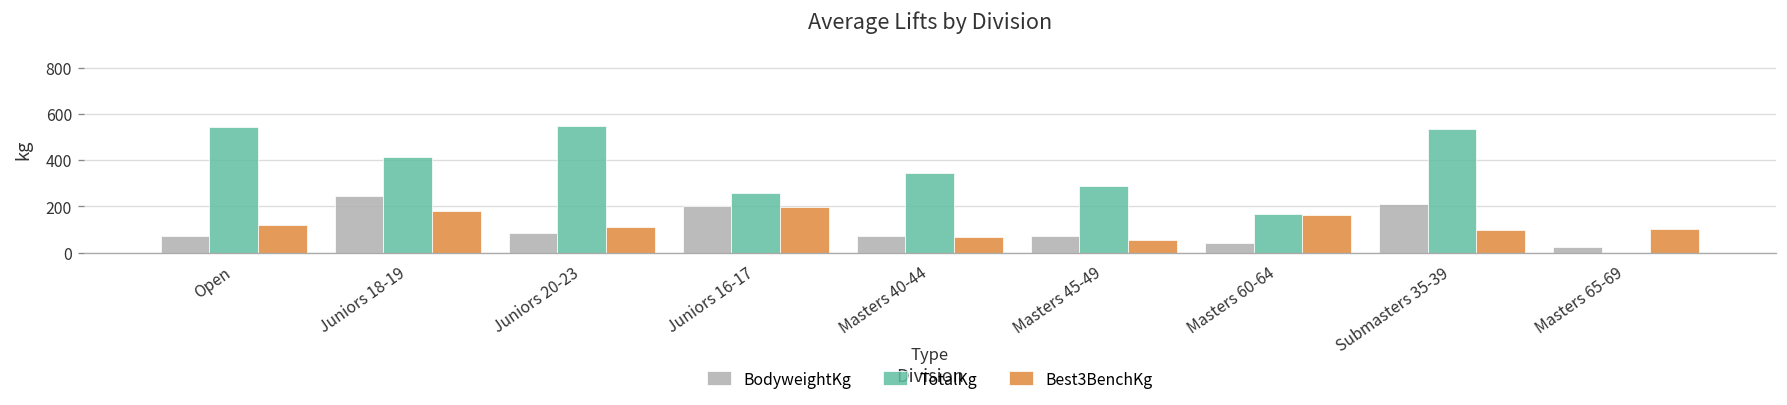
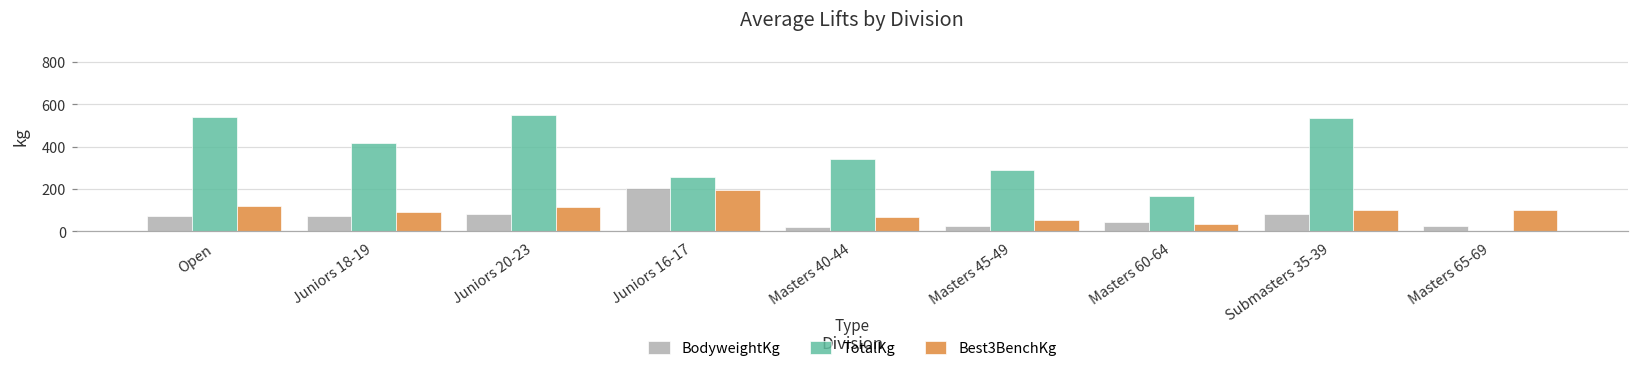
BodyweightKg, Juniors 18-19: 240 -> 70
Best3BenchKg, Juniors 18-19: 180 -> 90
BodyweightKg, Masters 40-44: 70 -> 20
BodyweightKg, Masters 45-49: 70 -> 20
Best3BenchKg, Masters 60-64: 160 -> 40
BodyweightKg, Submasters 35-39: 210 -> 80
